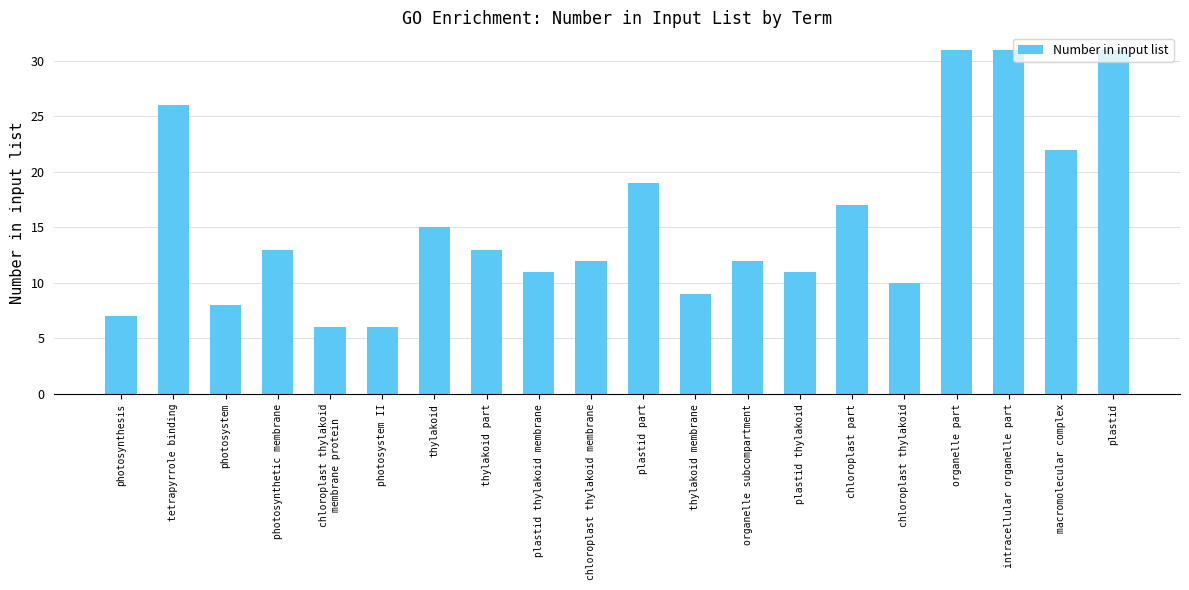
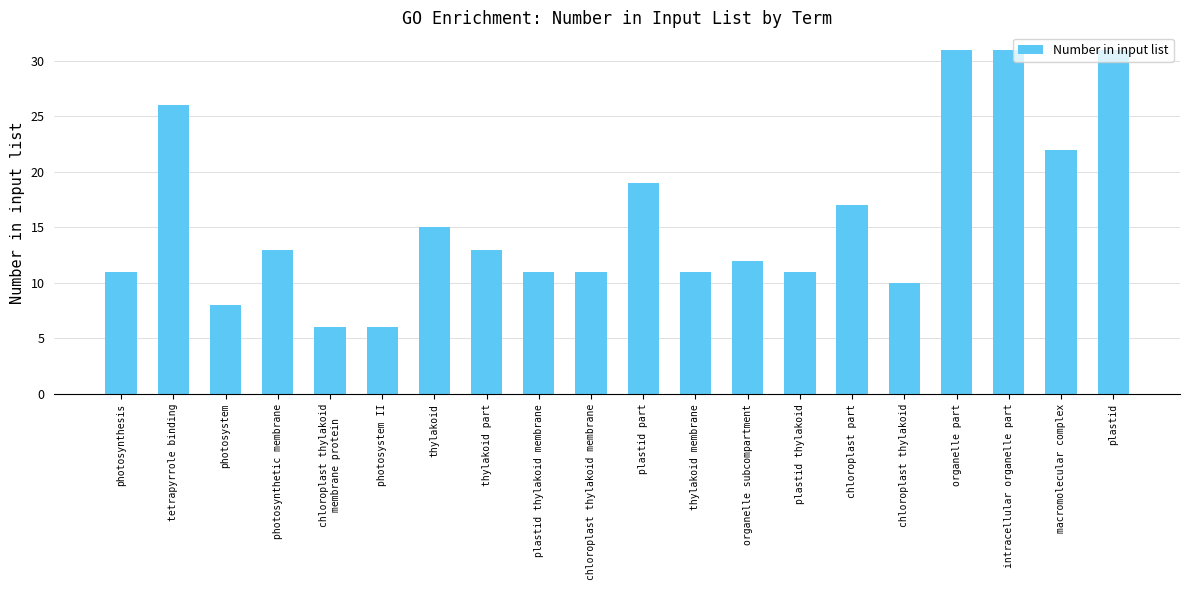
photosynthesis: 7 -> 11
chloroplast thylakoid membrane: 12 -> 11
thylakoid membrane: 9 -> 11
